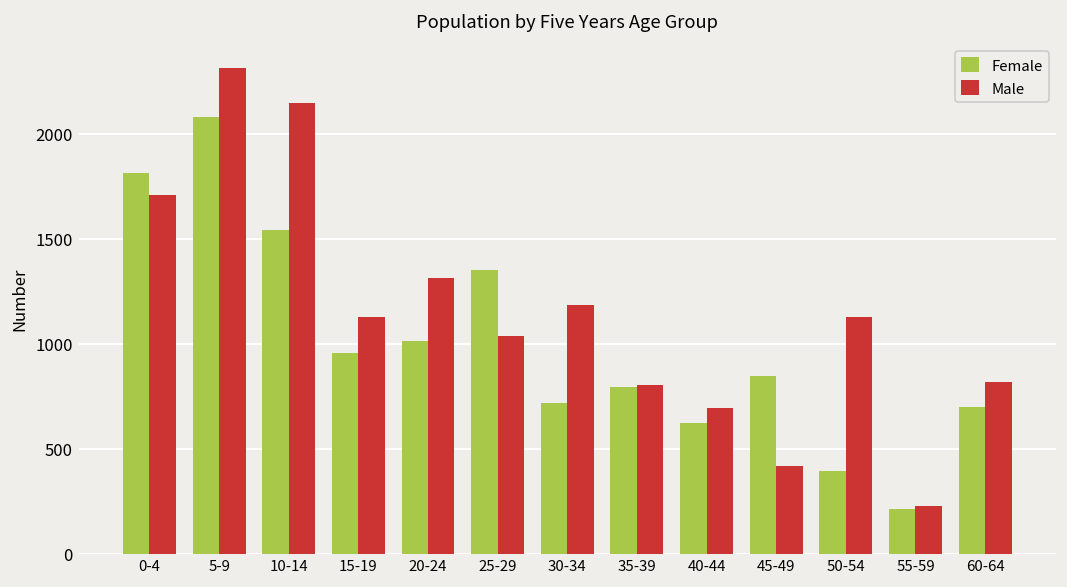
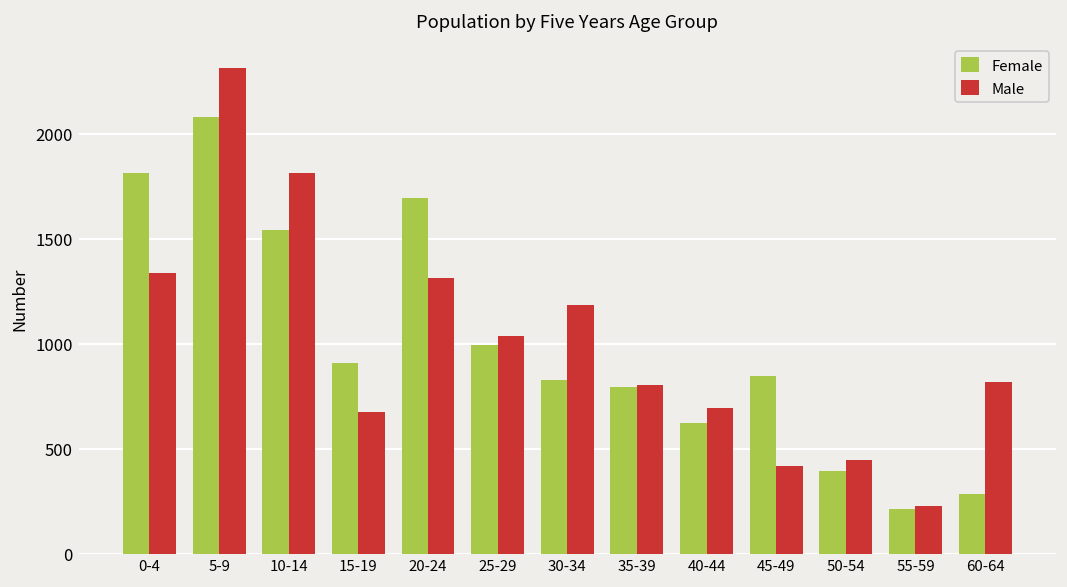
Male, 0-4: 1710 -> 1340
Male, 10-14: 2150 -> 1820
Female, 15-19: 960 -> 910
Male, 15-19: 1130 -> 670
Female, 20-24: 1010 -> 1690
Female, 25-29: 1350 -> 990
Female, 30-34: 720 -> 830
Male, 50-54: 1130 -> 450
Female, 60-64: 700 -> 290
